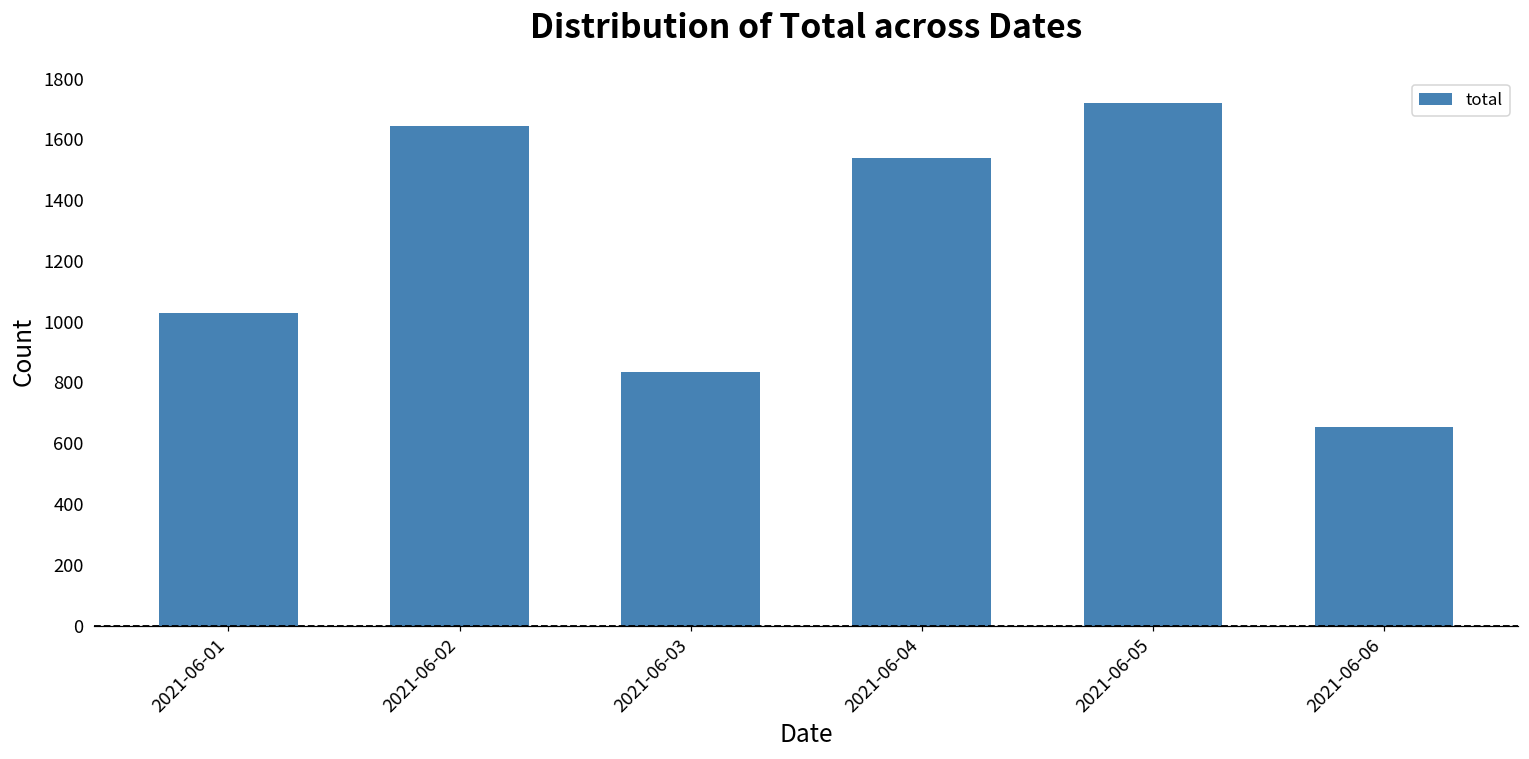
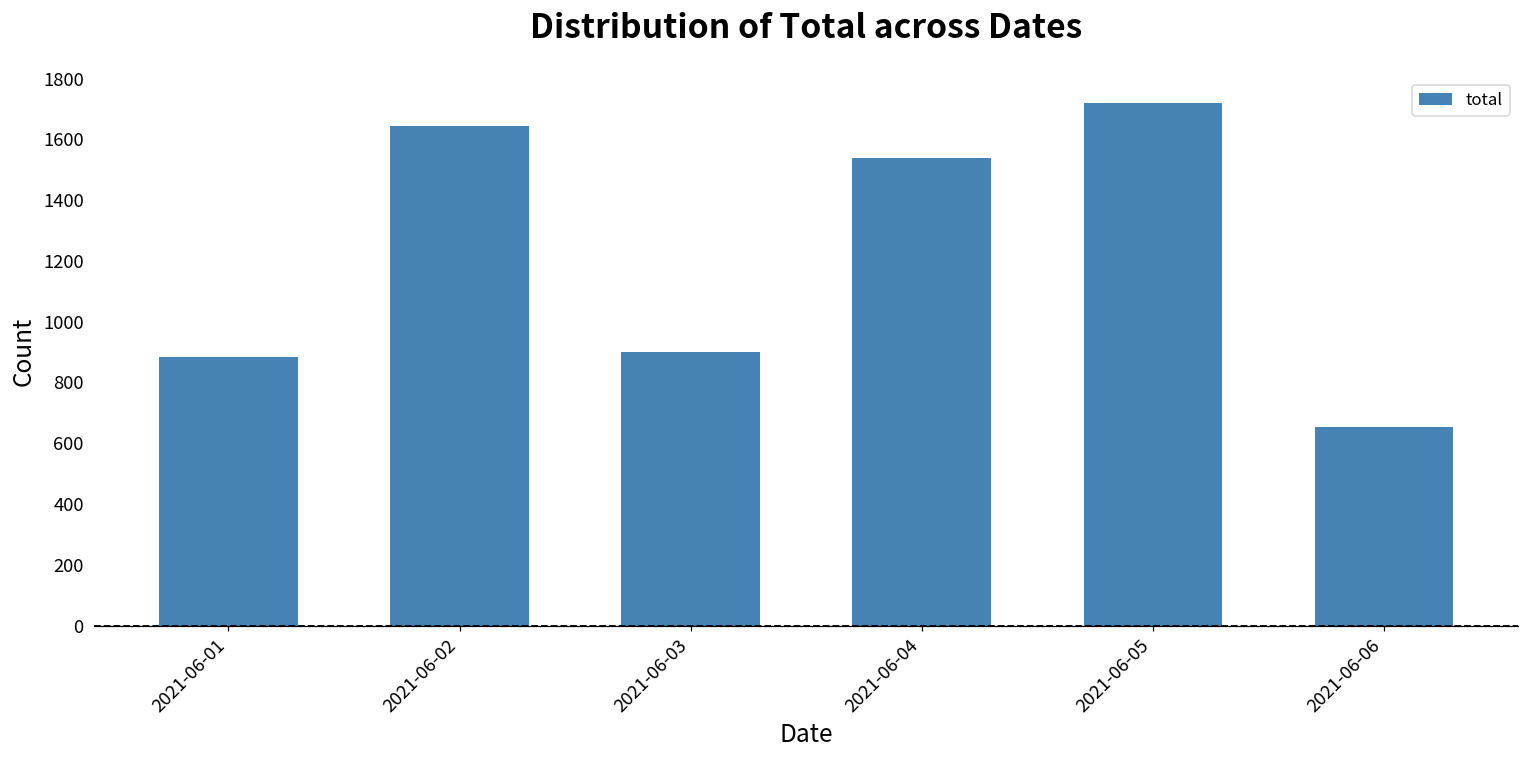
2021-06-01: 1030 -> 880
2021-06-03: 830 -> 900
